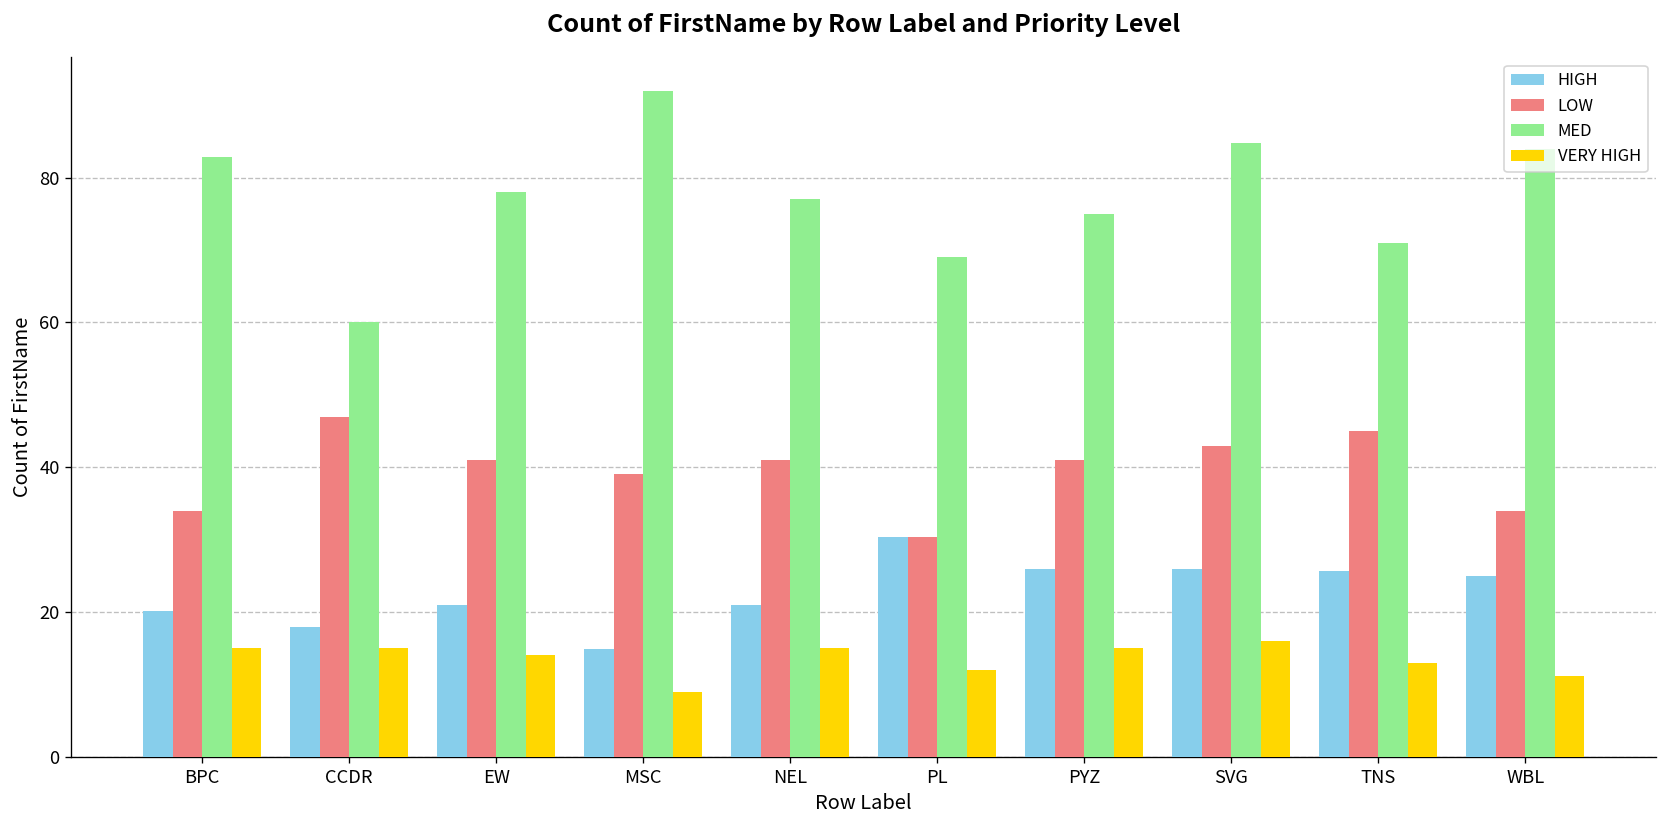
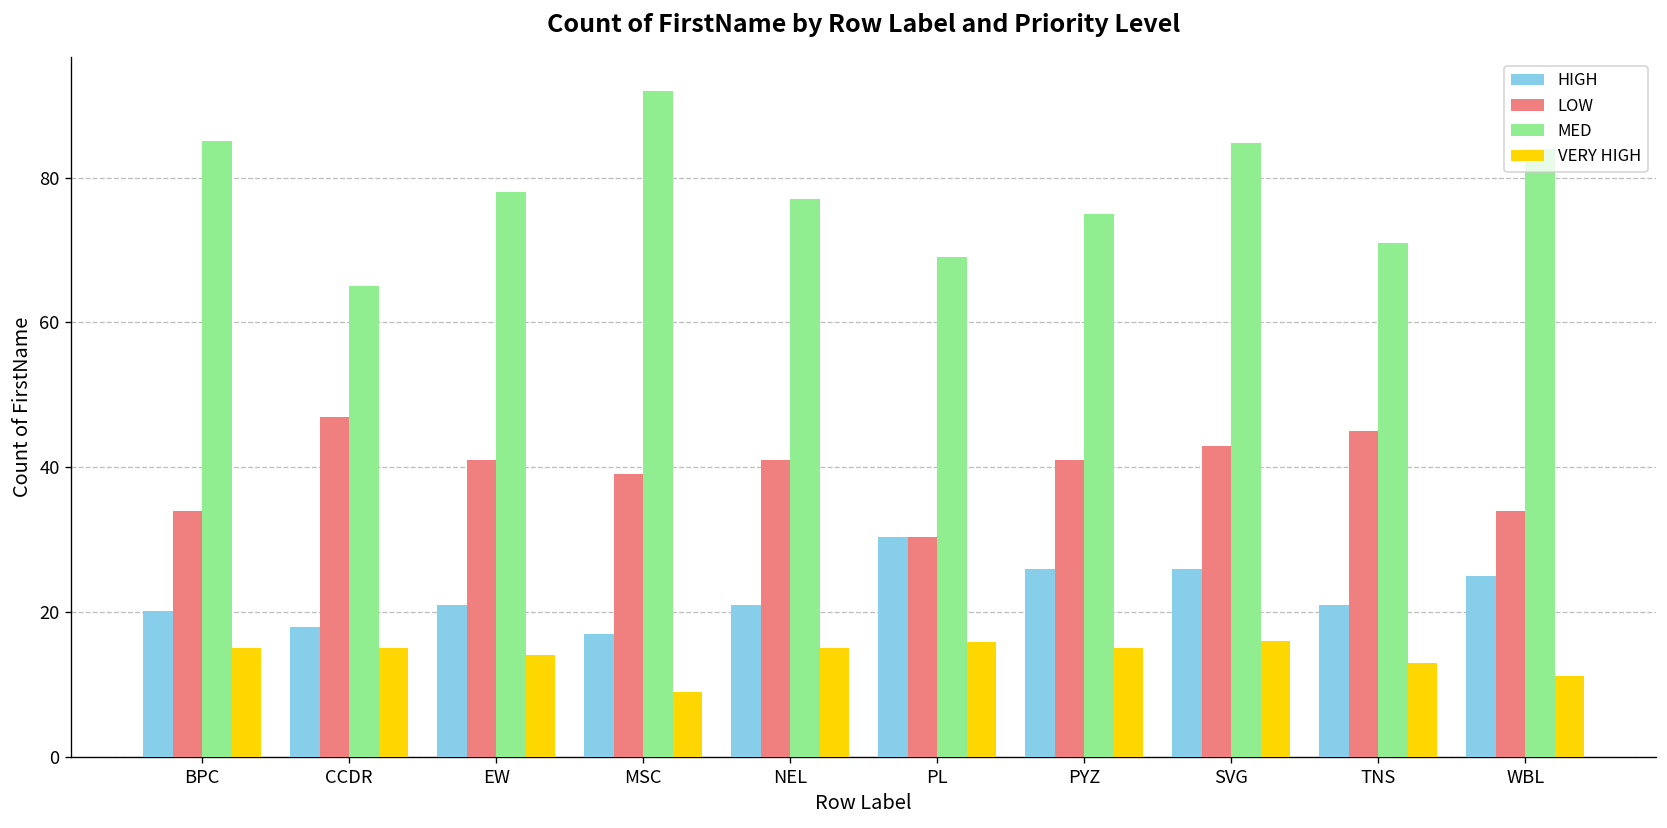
MED, BPC: 83 -> 85
MED, CCDR: 60 -> 65
HIGH, MSC: 15 -> 17
VERY HIGH, PL: 12 -> 16
HIGH, TNS: 26 -> 21
